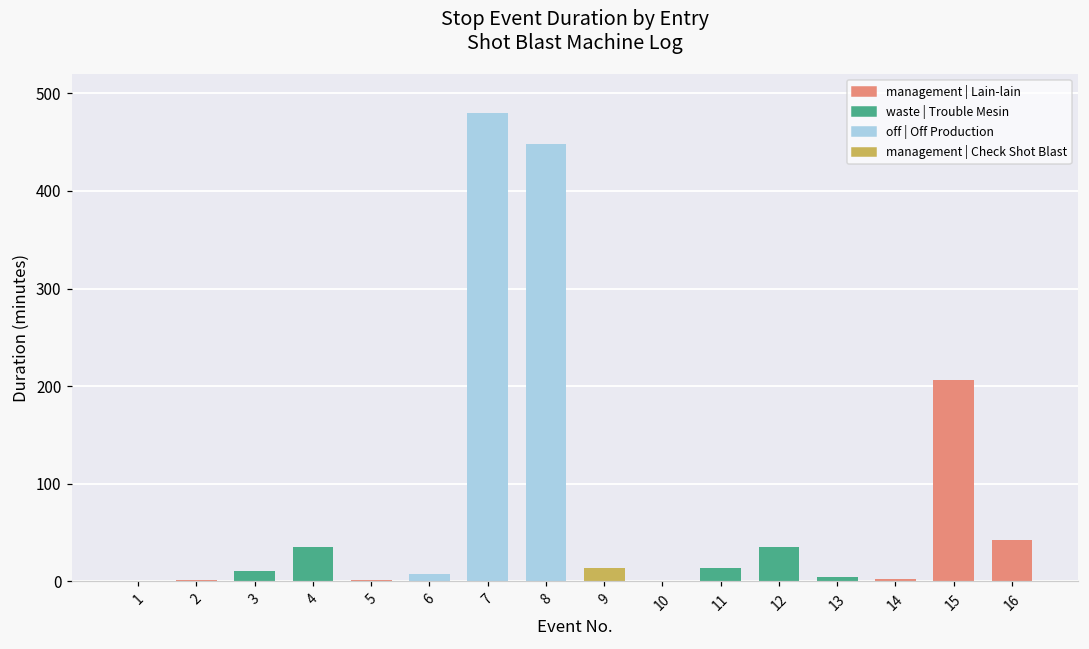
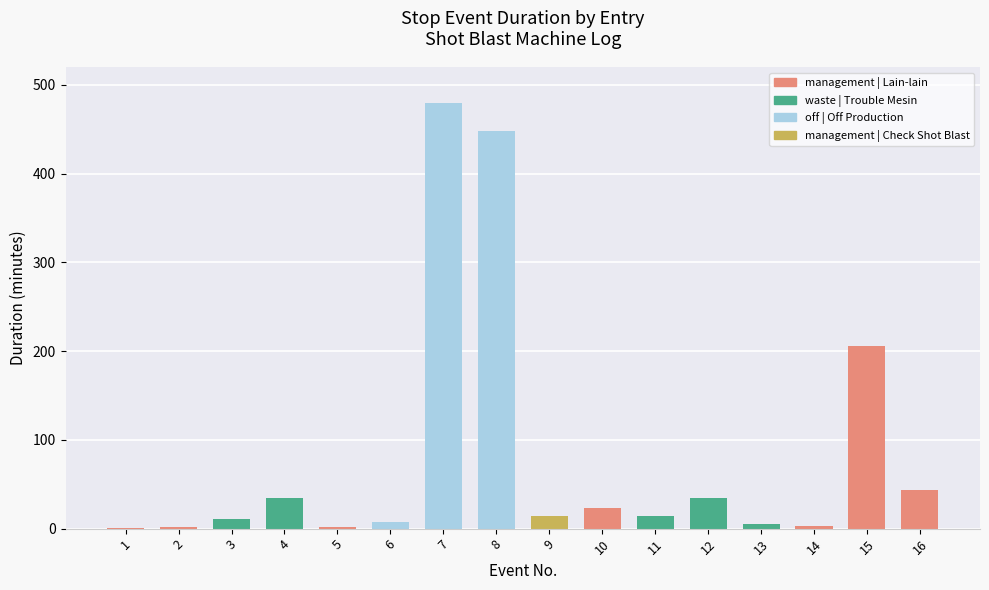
10: 0 -> 20
